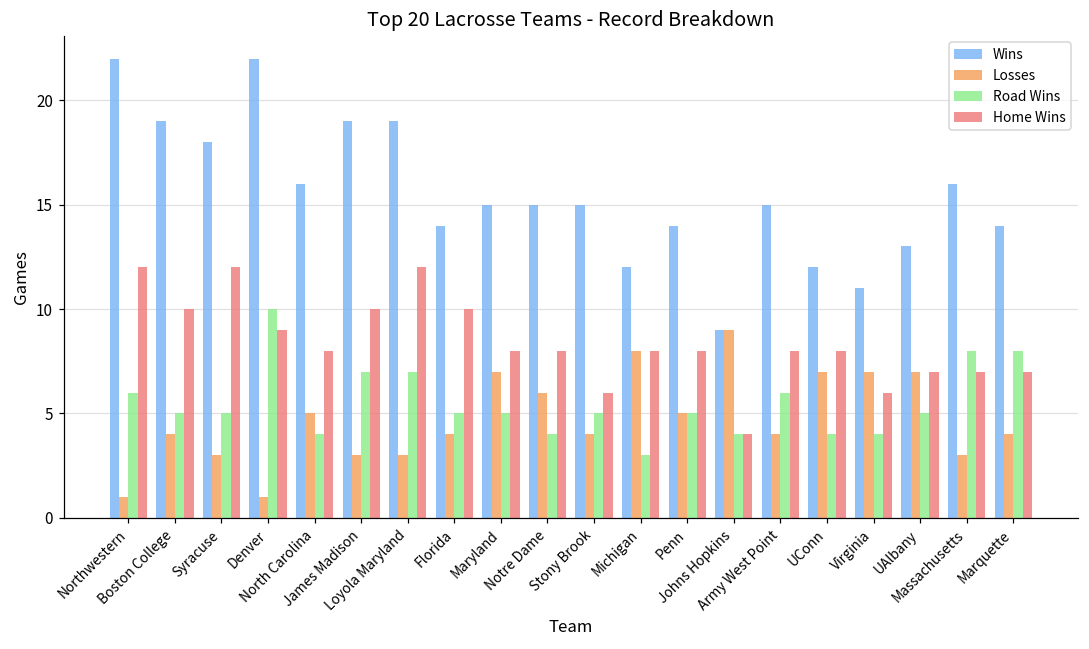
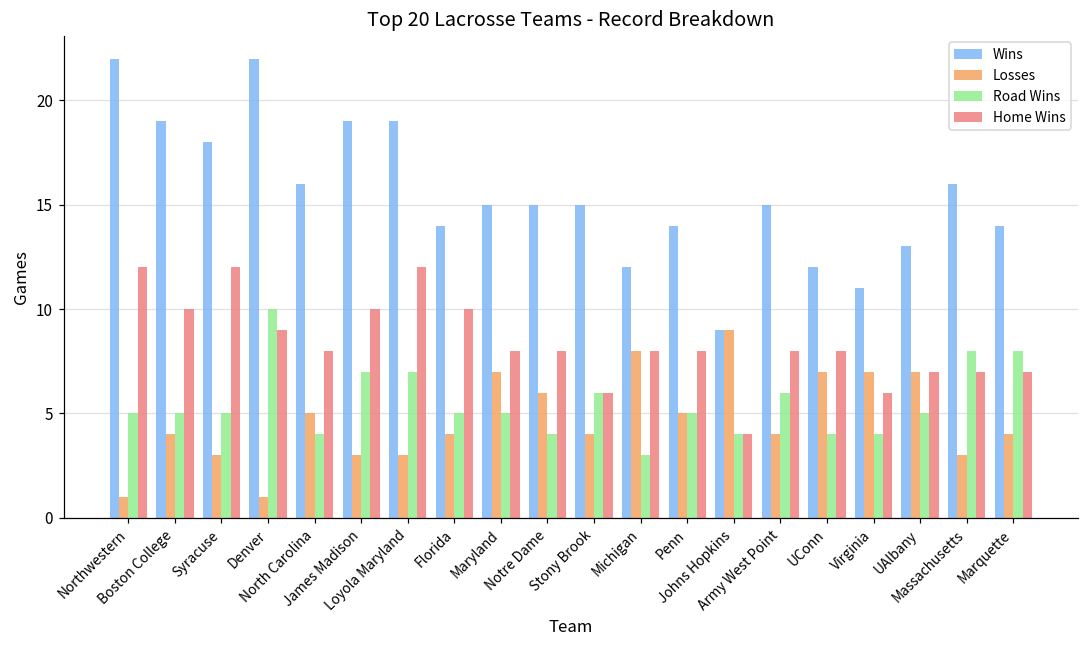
Road Wins, Northwestern: 6 -> 5
Road Wins, Stony Brook: 5 -> 6
